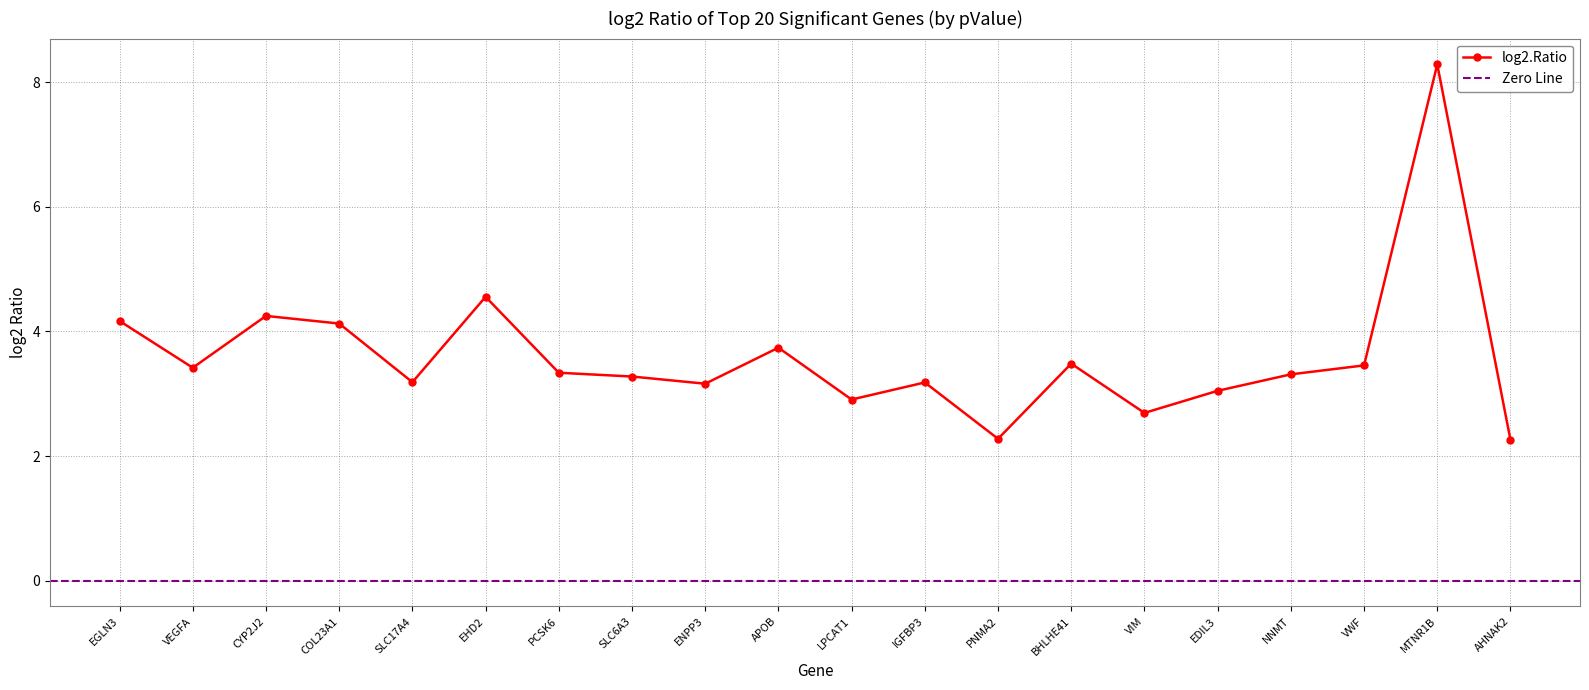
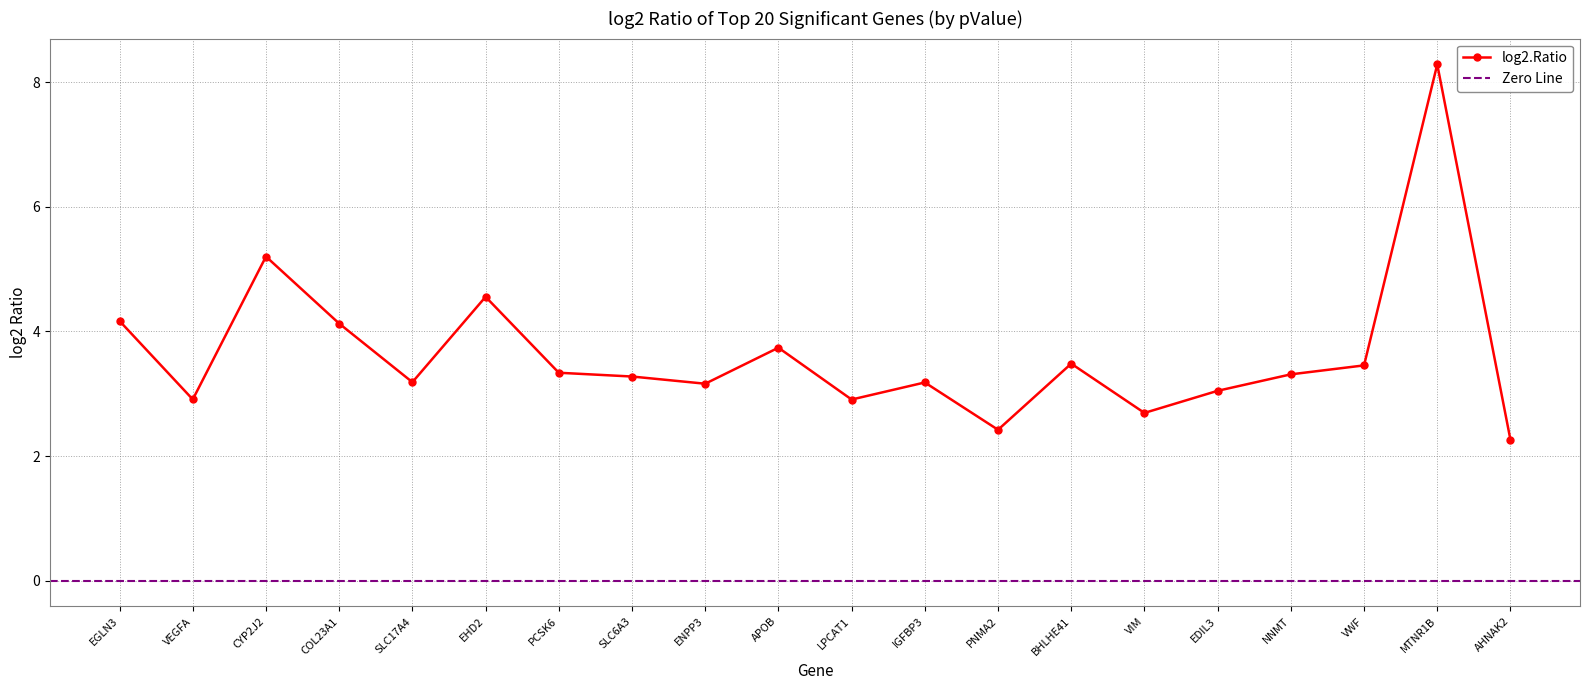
VEGFA: 3.4 -> 2.9
CYP2J2: 4.2 -> 5.2
PNMA2: 2.3 -> 2.4
